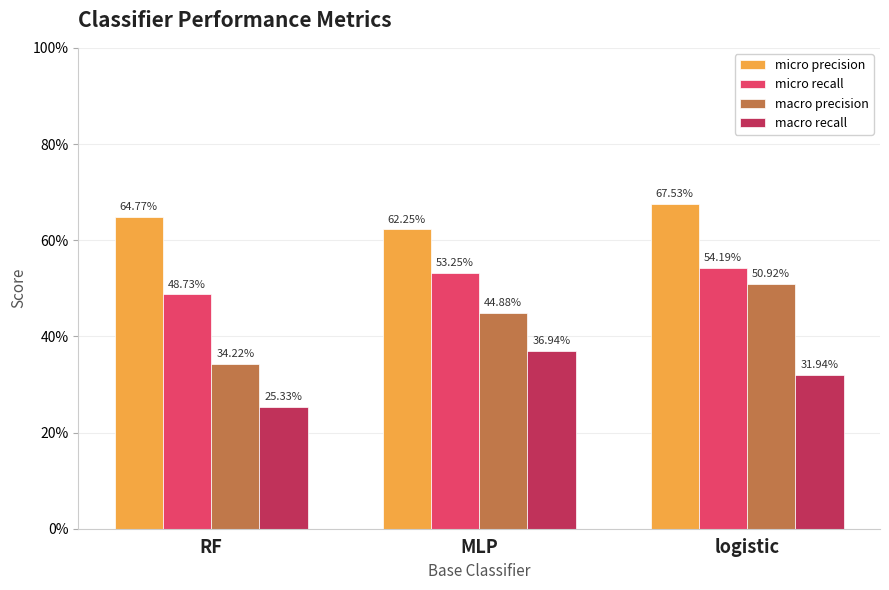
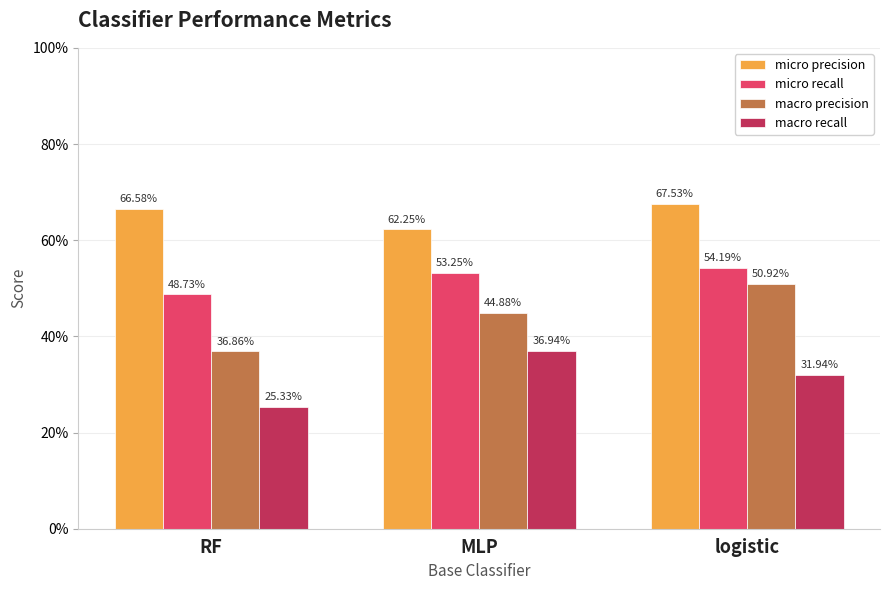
micro precision, RF: 64.77% -> 66.58%
macro precision, RF: 34.22% -> 36.86%
